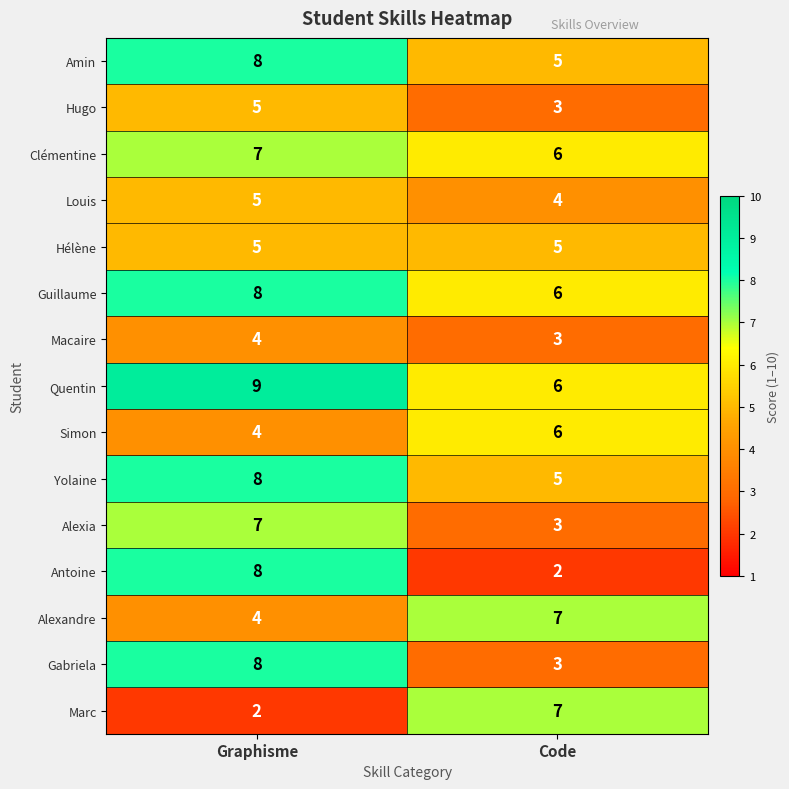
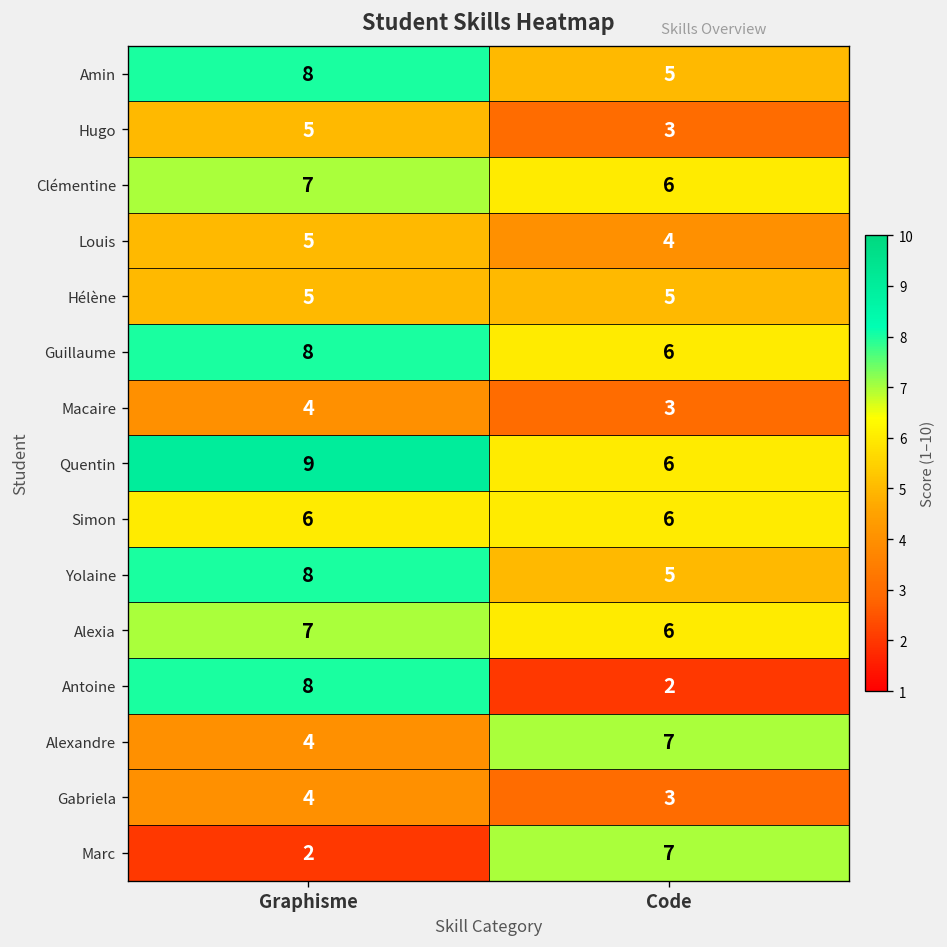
Simon, Graphisme: 4 -> 6
Alexia, Code: 3 -> 6
Gabriela, Graphisme: 8 -> 4
